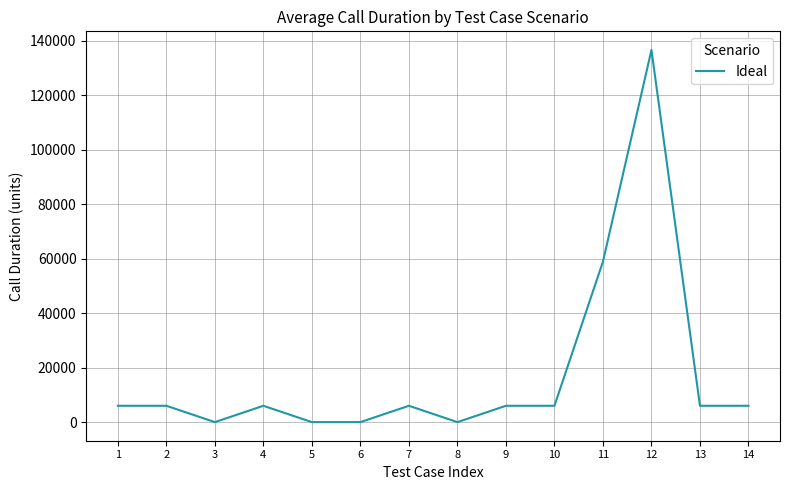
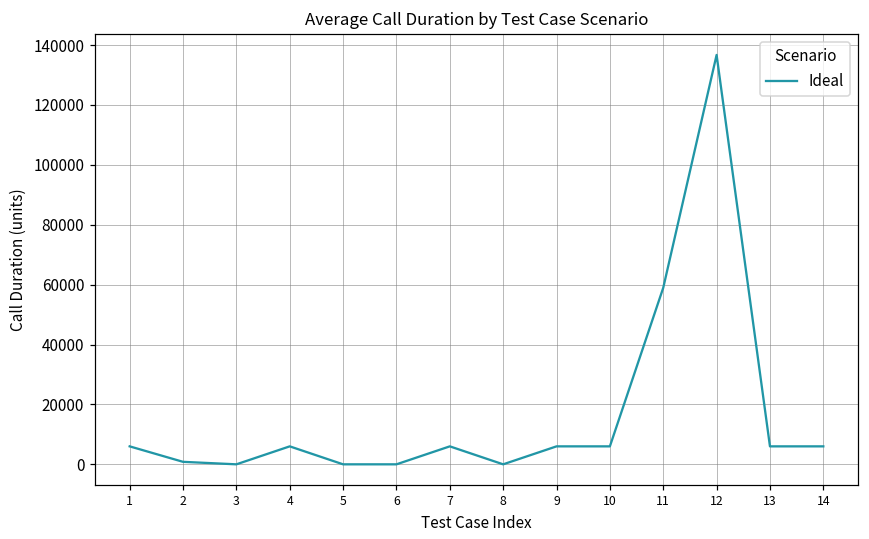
2: 6000 -> 1000
